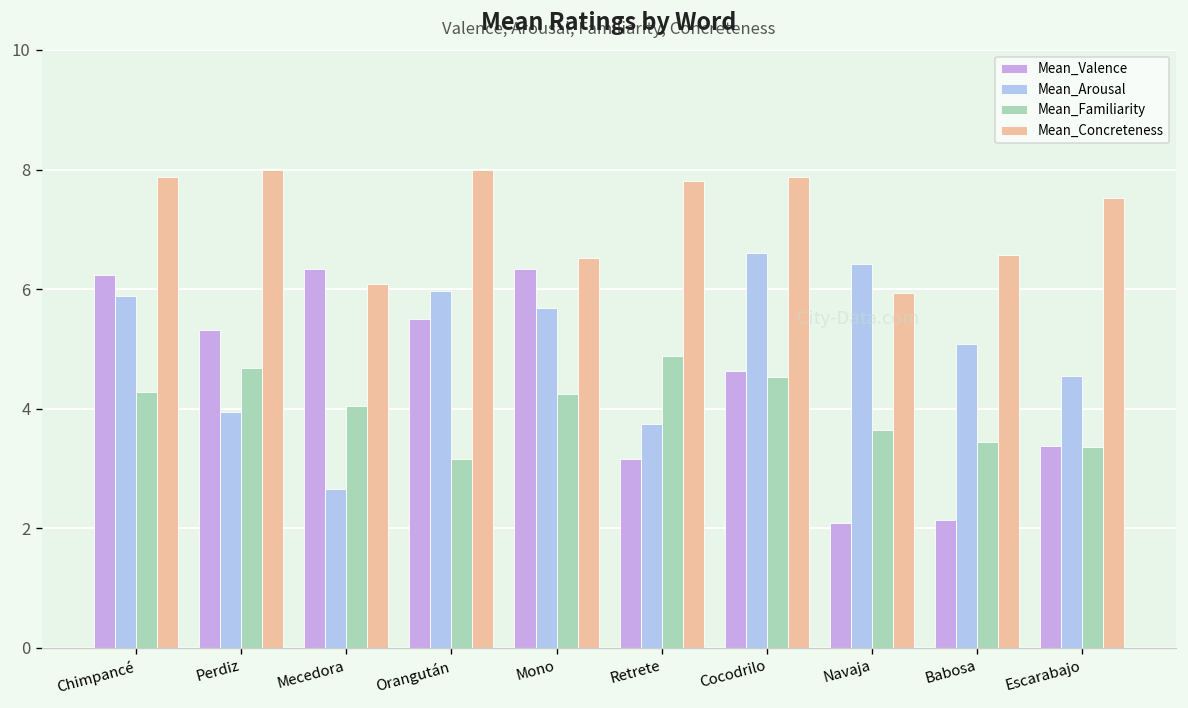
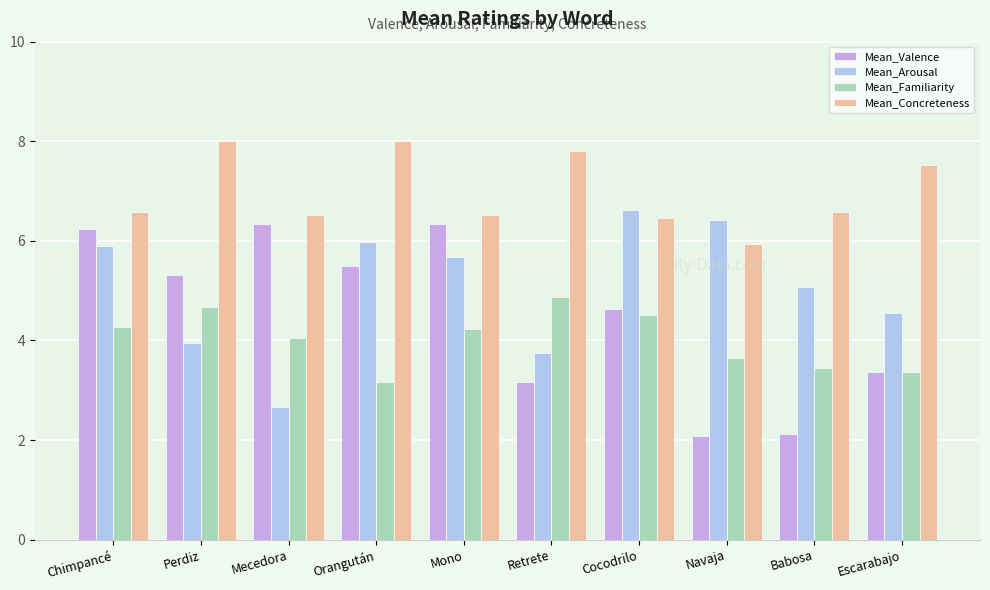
Mean_Concreteness, Chimpancé: 7.9 -> 6.6
Mean_Concreteness, Mecedora: 6.1 -> 6.5
Mean_Concreteness, Cocodrilo: 7.9 -> 6.5
